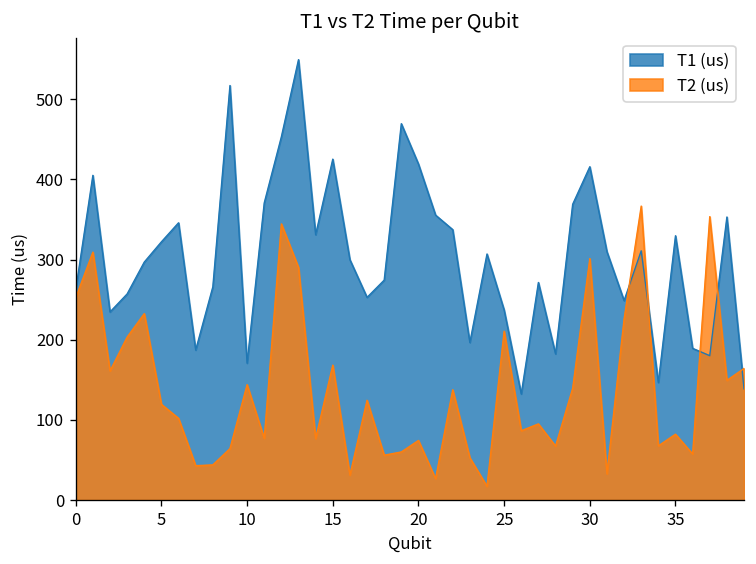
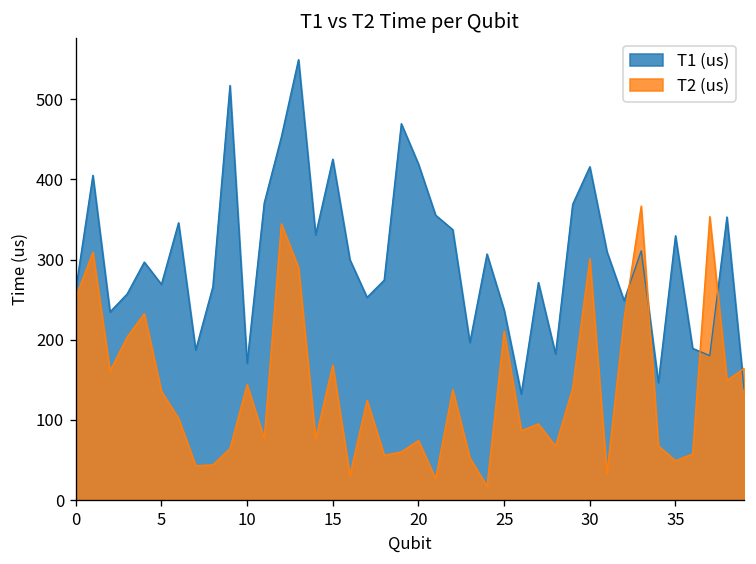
T1 (us), 5: 320 -> 270
T2 (us), 5: 120 -> 140
T2 (us), 35: 80 -> 50
